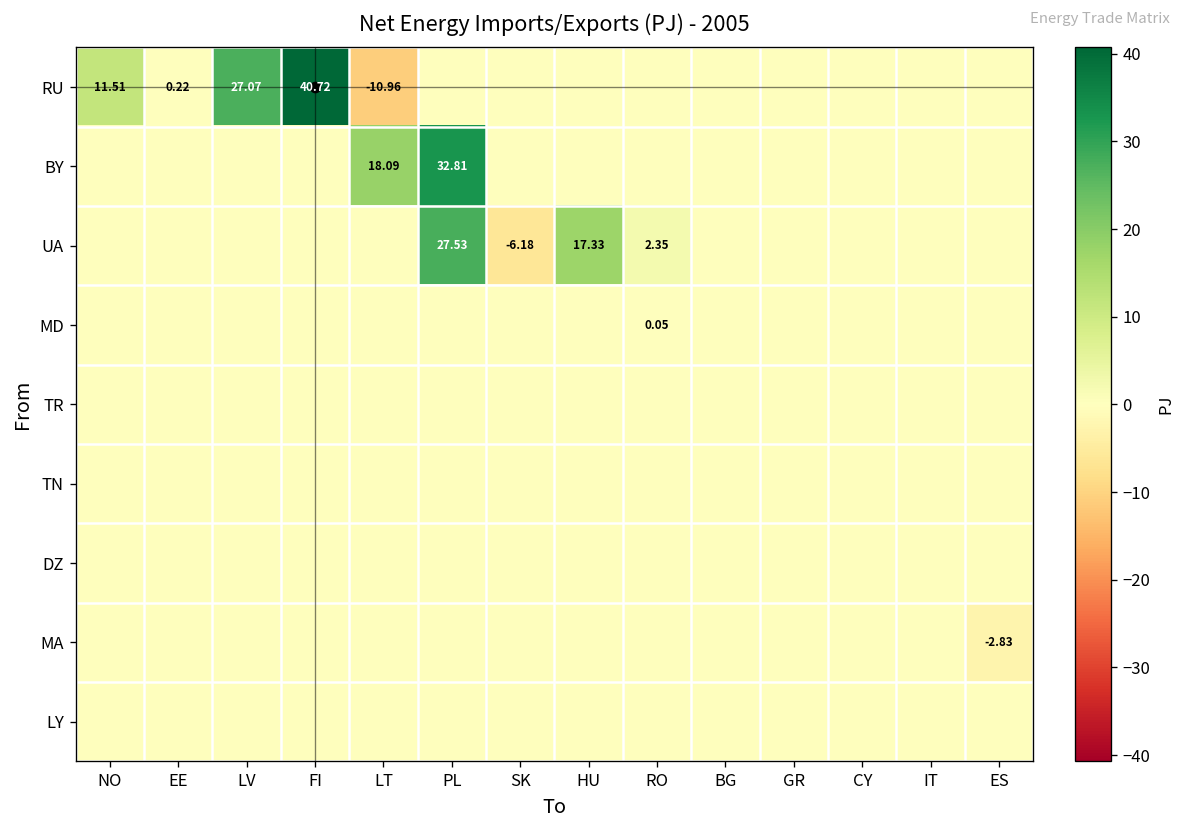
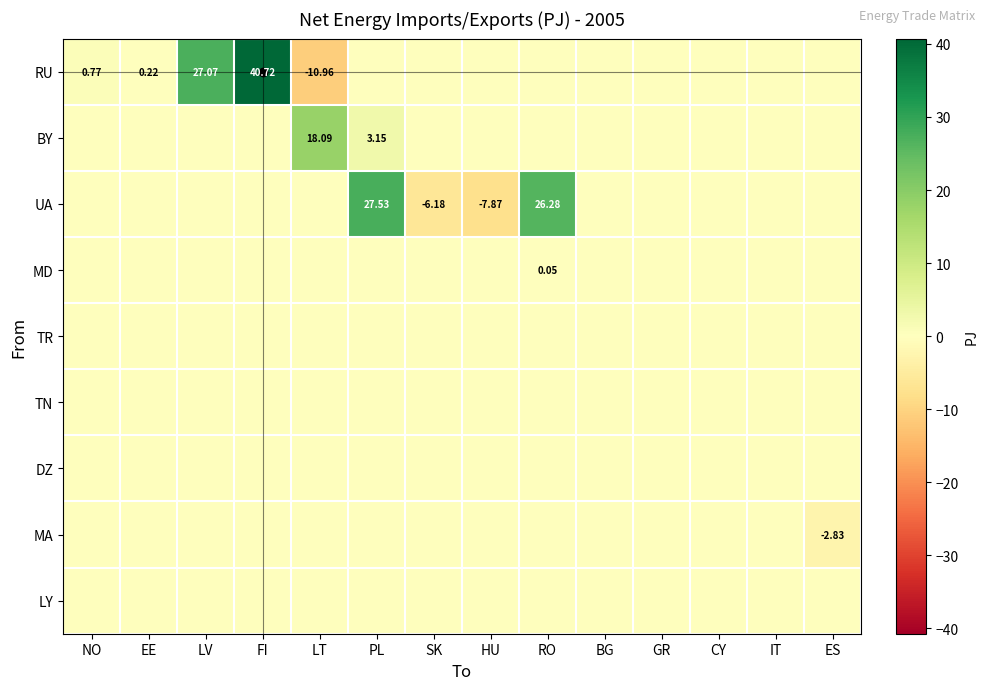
RU, NO: 11.51 -> 0.77
BY, PL: 32.81 -> 3.15
UA, HU: 17.33 -> -7.87
UA, RO: 2.35 -> 26.28
